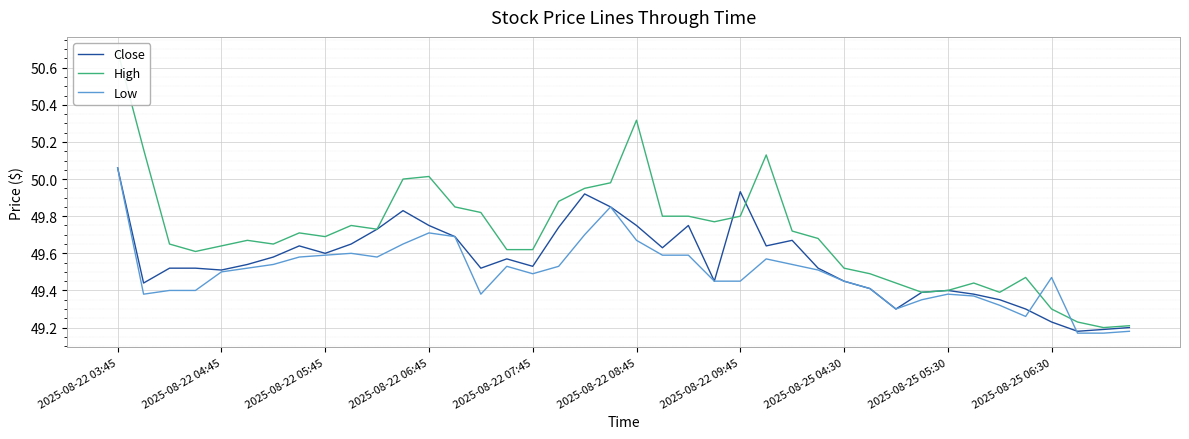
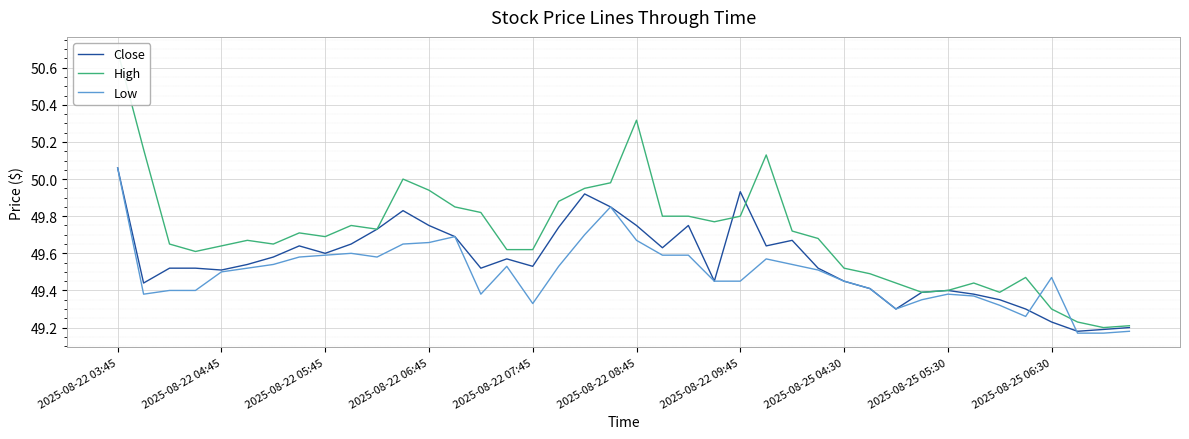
High, 2025-08-22 06:45: 50.01 -> 49.94
Low, 2025-08-22 06:45: 49.71 -> 49.66
Low, 2025-08-22 07:45: 49.49 -> 49.33
